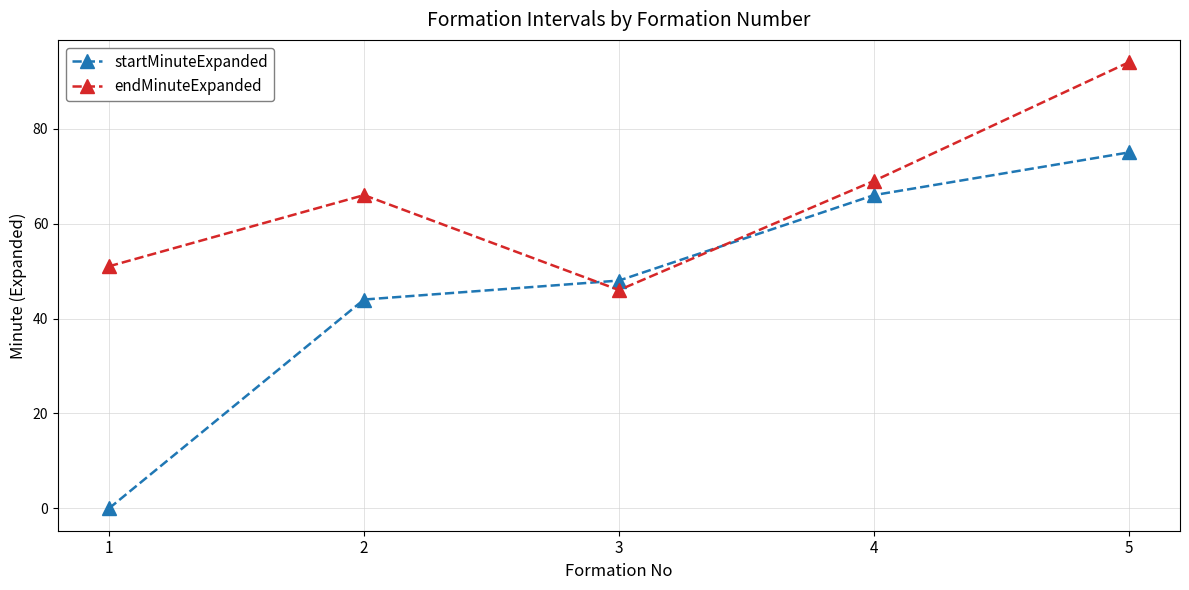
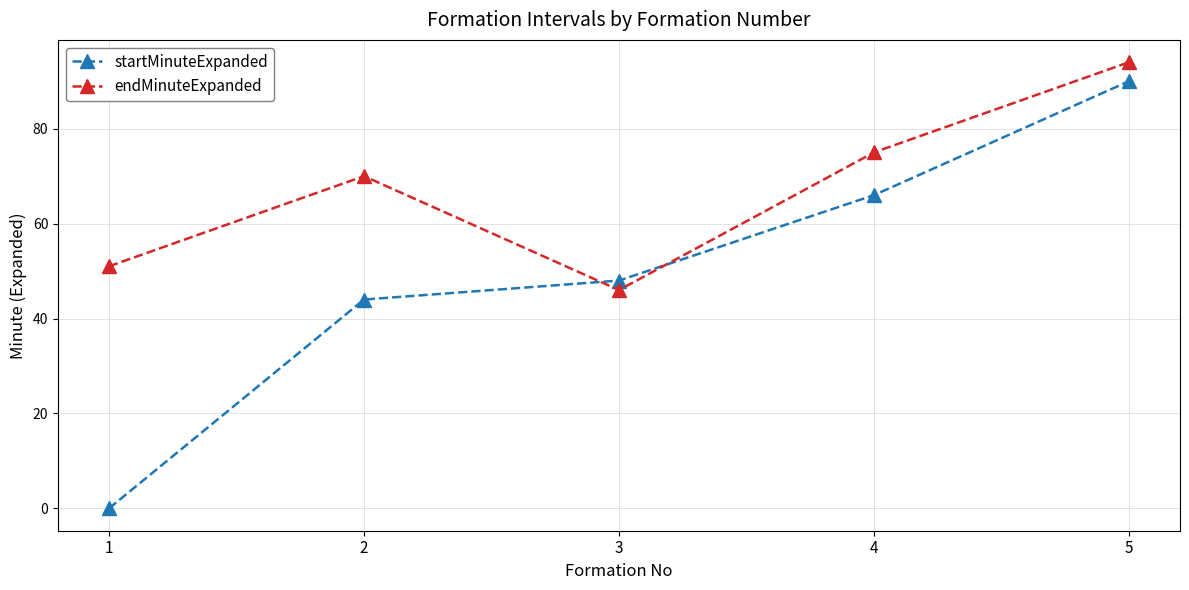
endMinuteExpanded, 2: 66 -> 70
endMinuteExpanded, 4: 69 -> 75
startMinuteExpanded, 5: 75 -> 90
